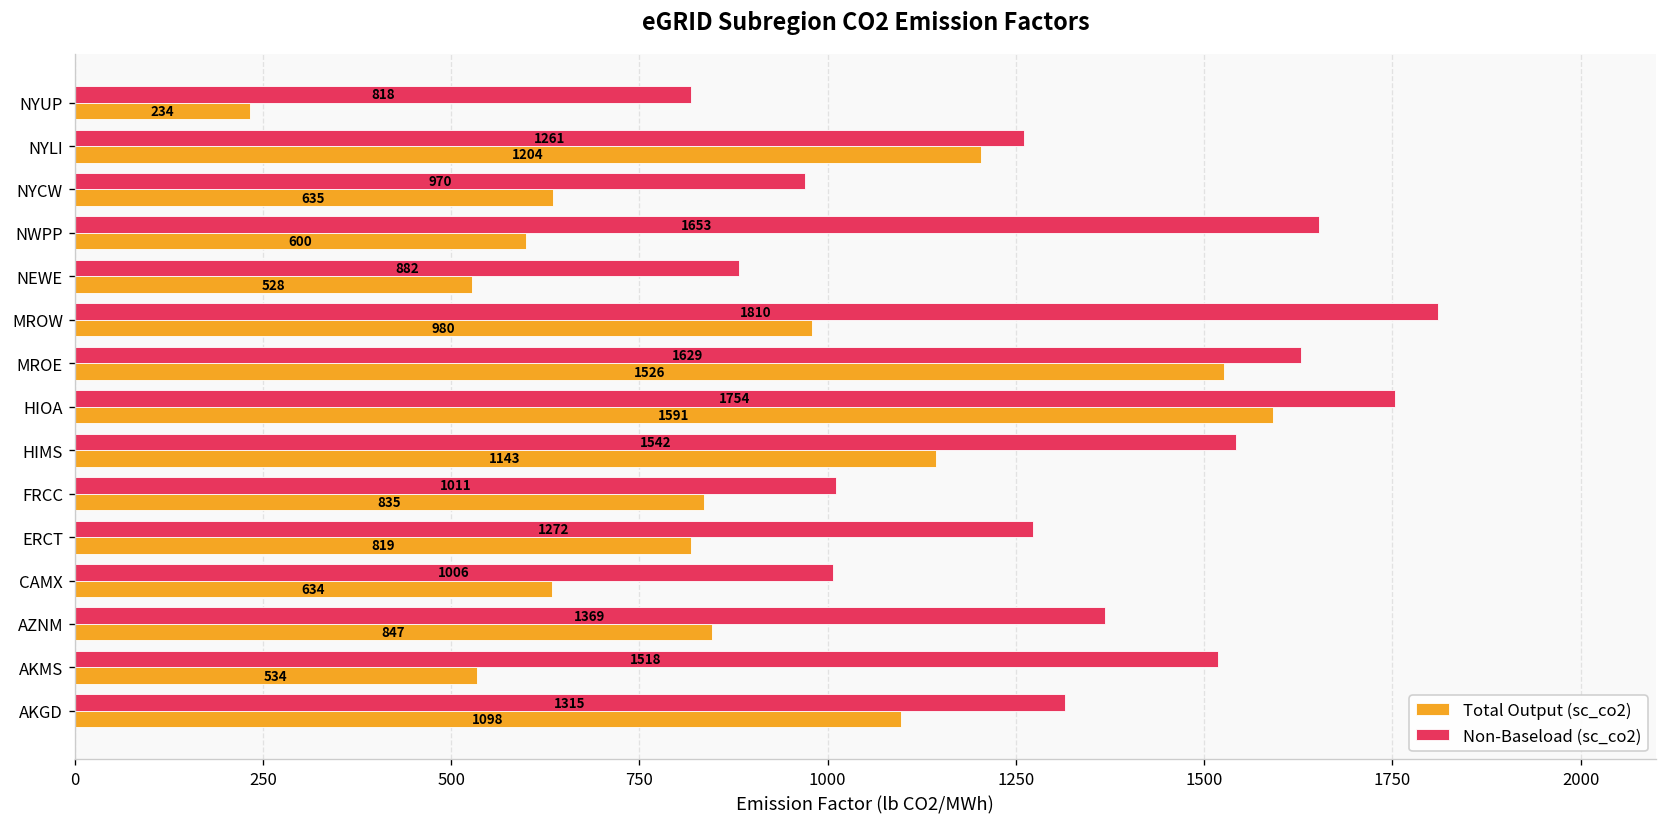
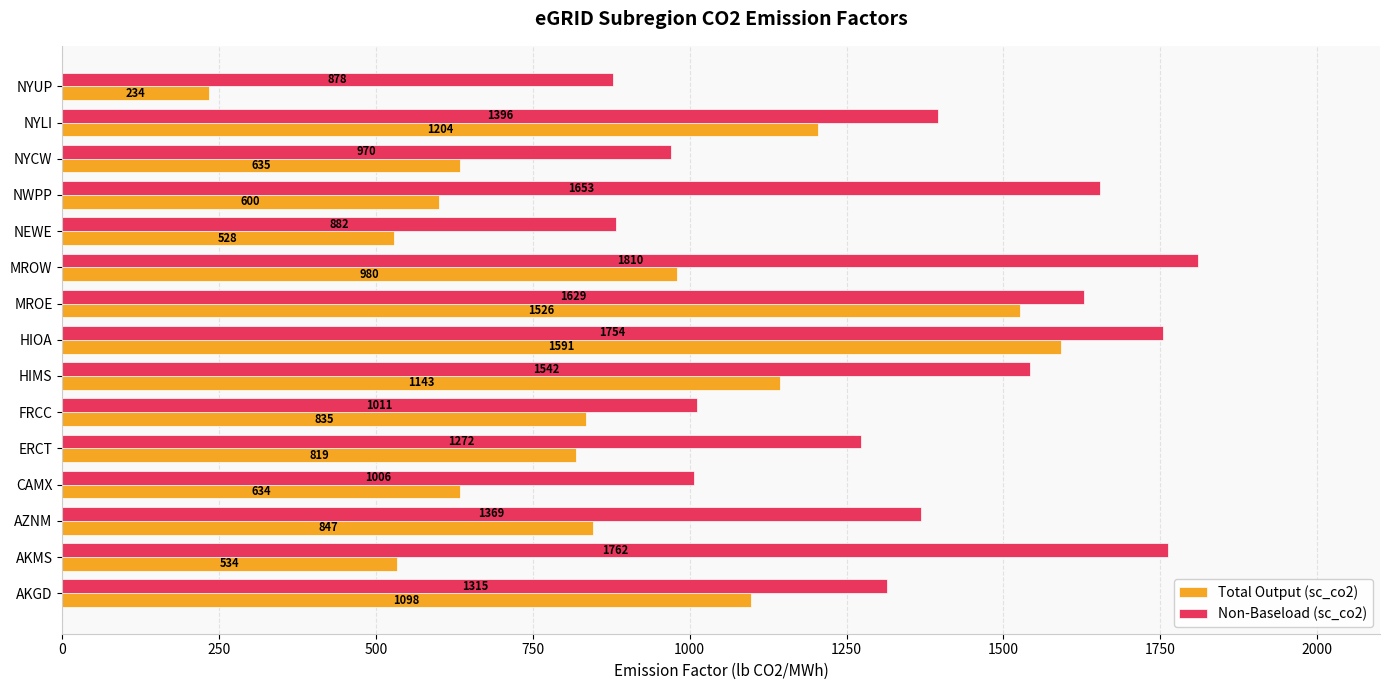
Non-Baseload (sc_co2), NYUP: 818 -> 878
Non-Baseload (sc_co2), NYLI: 1261 -> 1396
Non-Baseload (sc_co2), AKMS: 1518 -> 1762
